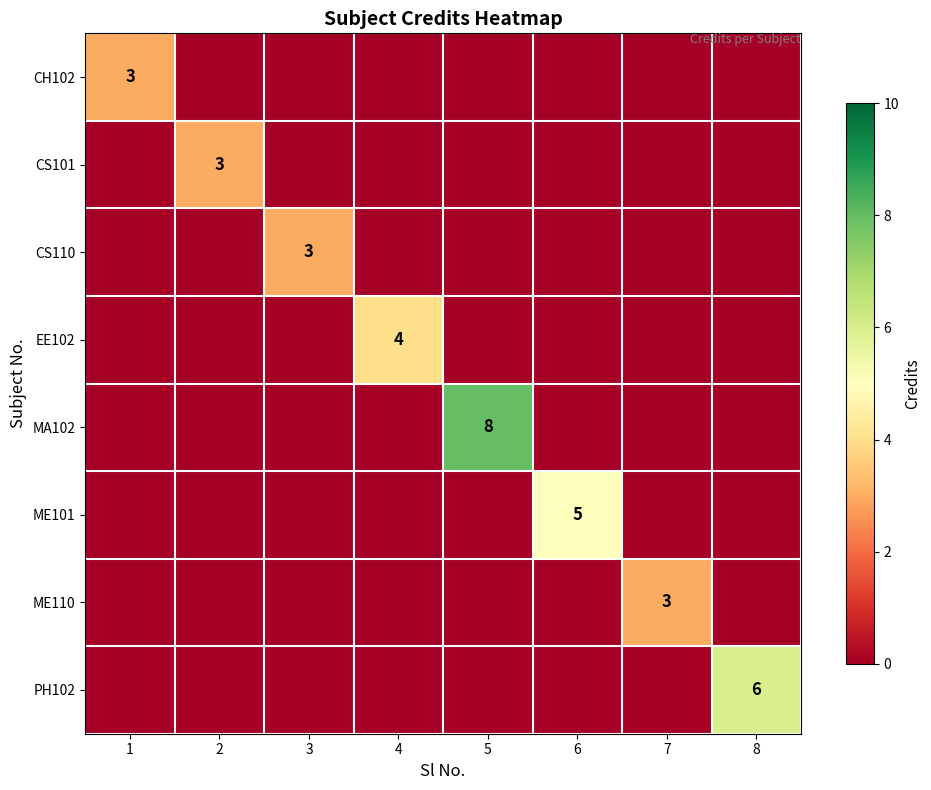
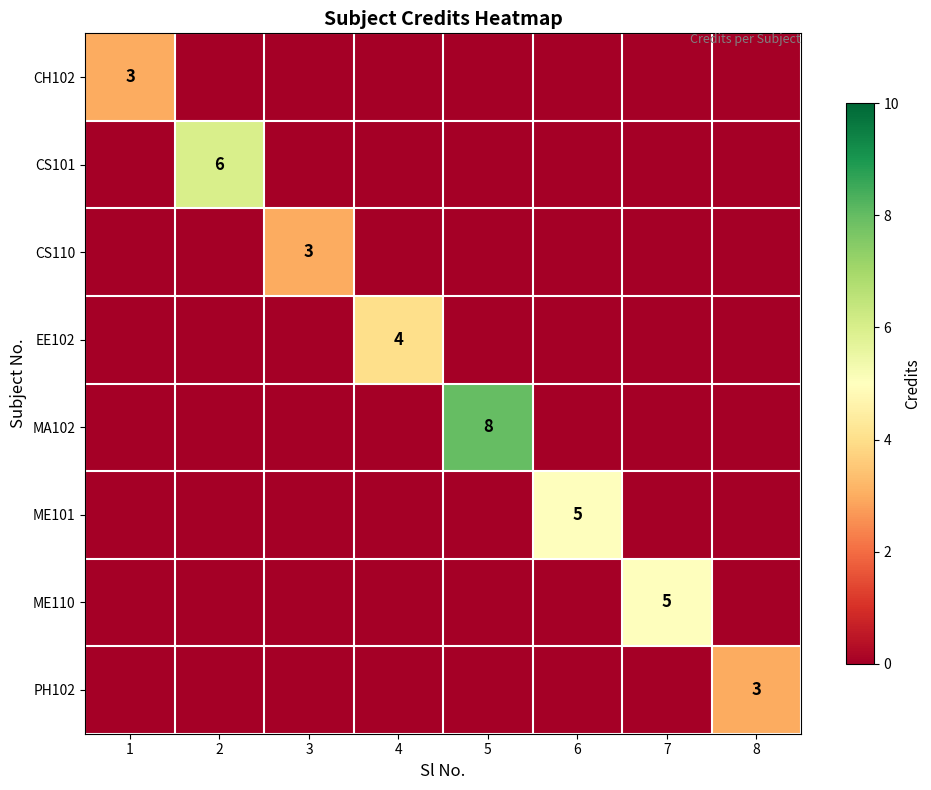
CS101, 2: 3 -> 6
ME110, 7: 3 -> 5
PH102, 8: 6 -> 3
